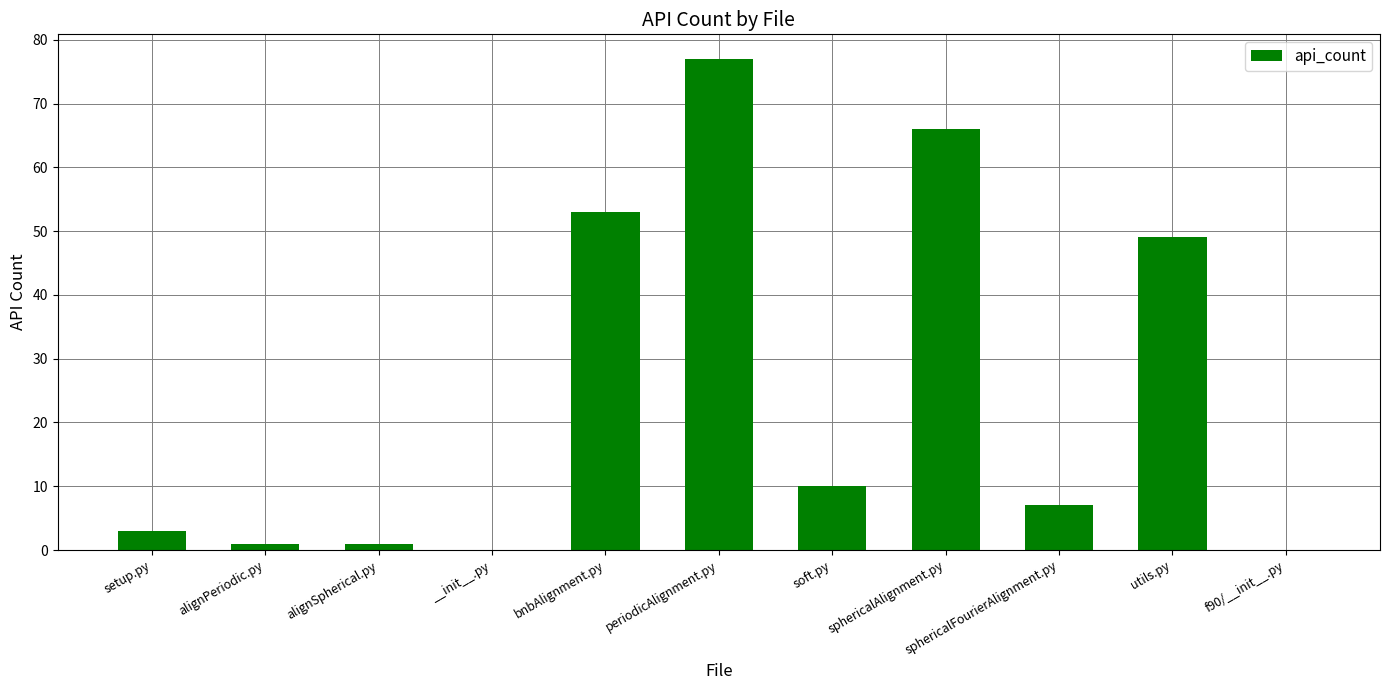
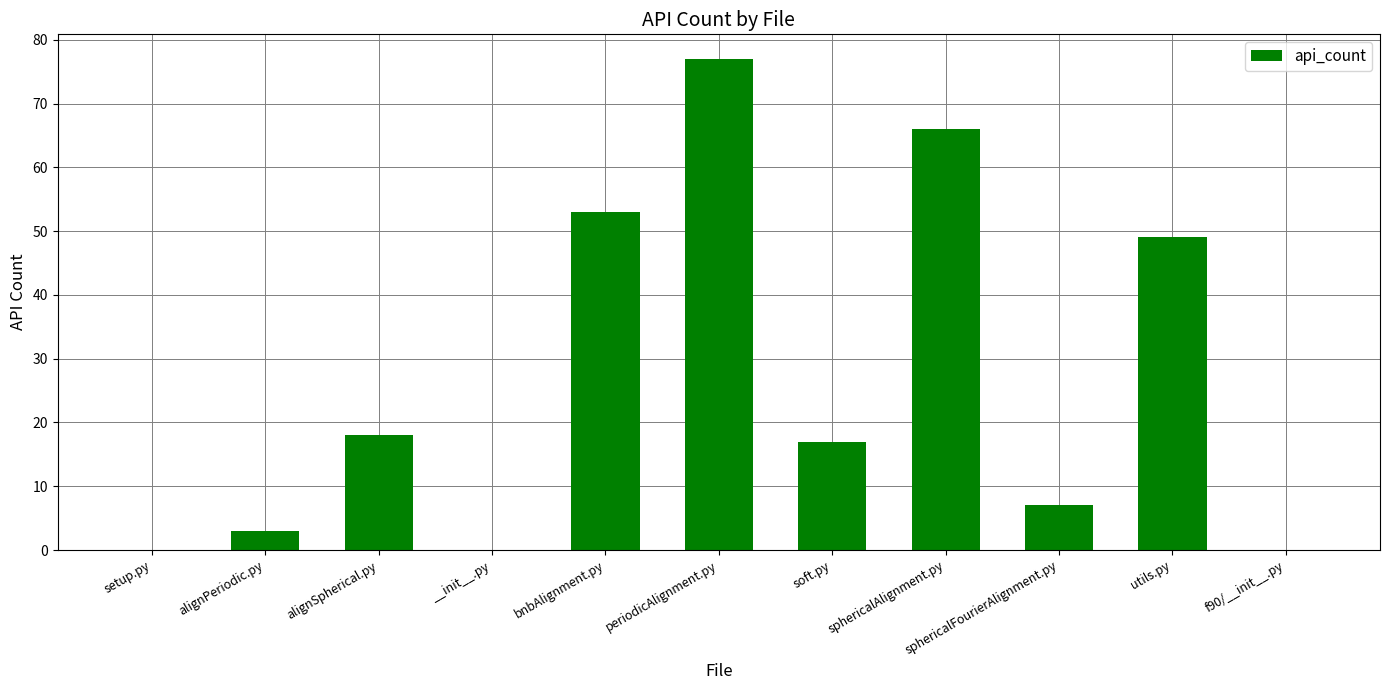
setup.py: 3 -> 0
alignPeriodic.py: 1 -> 3
alignSpherical.py: 1 -> 18
soft.py: 10 -> 17
